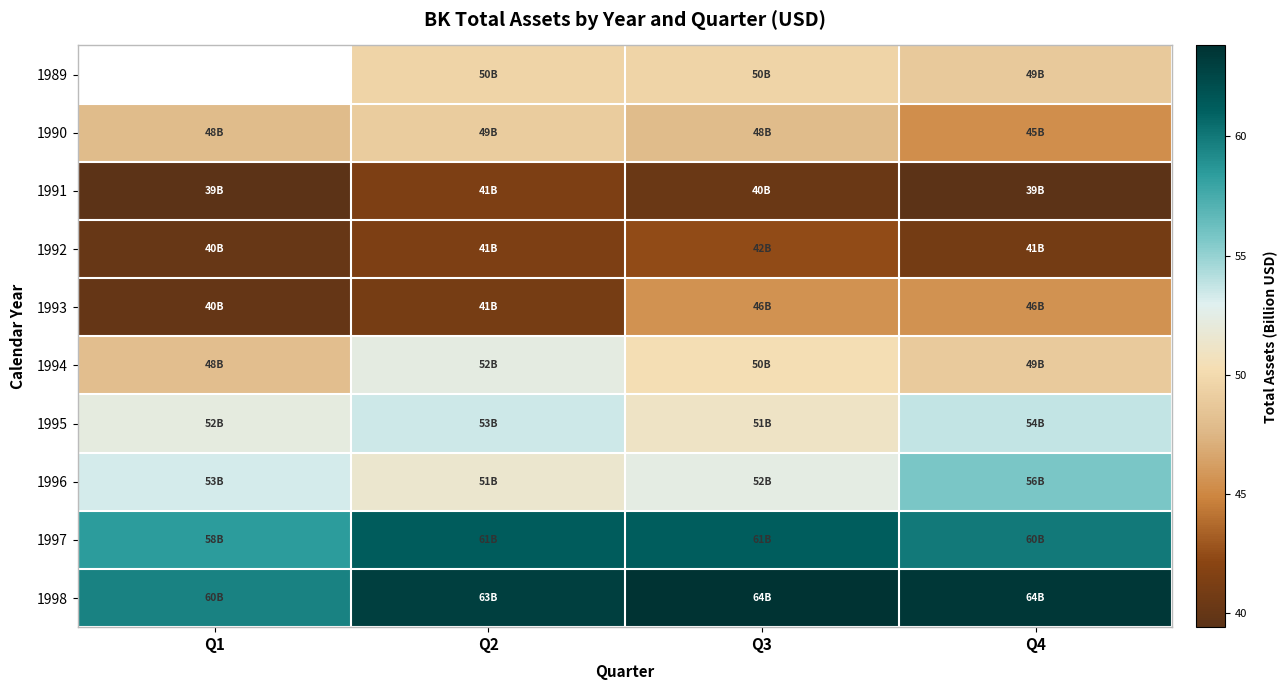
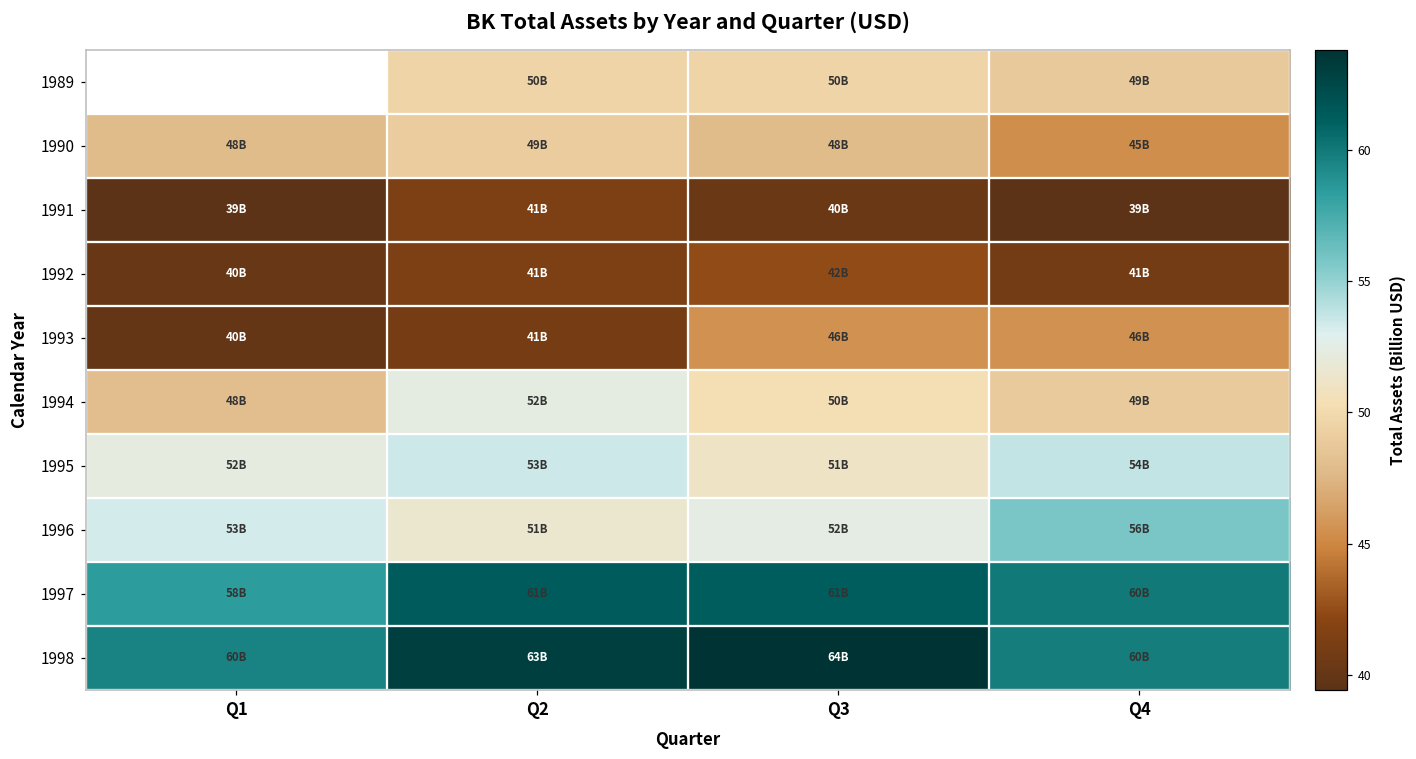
1998, Q4: 64B -> 60B
